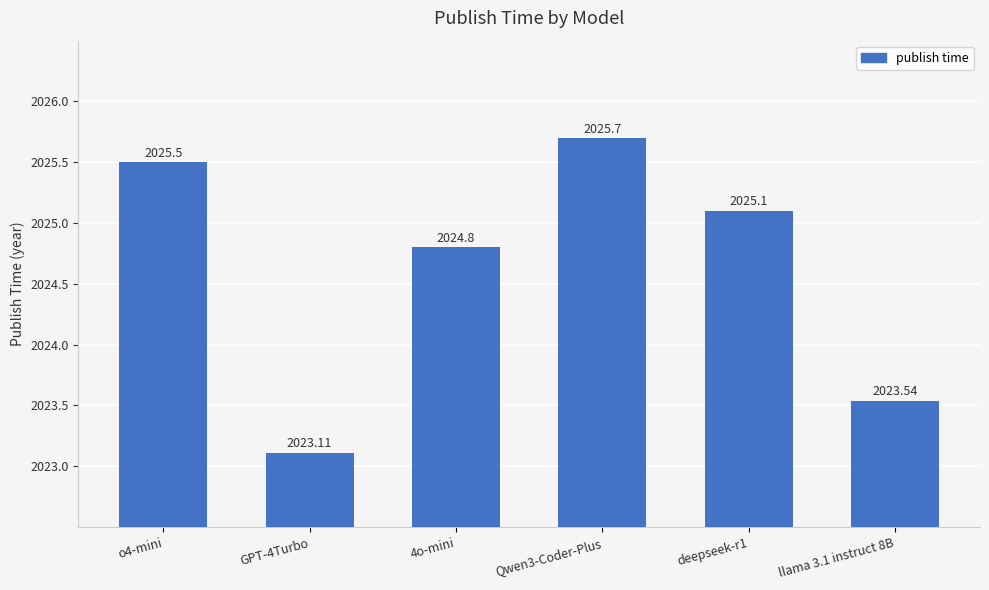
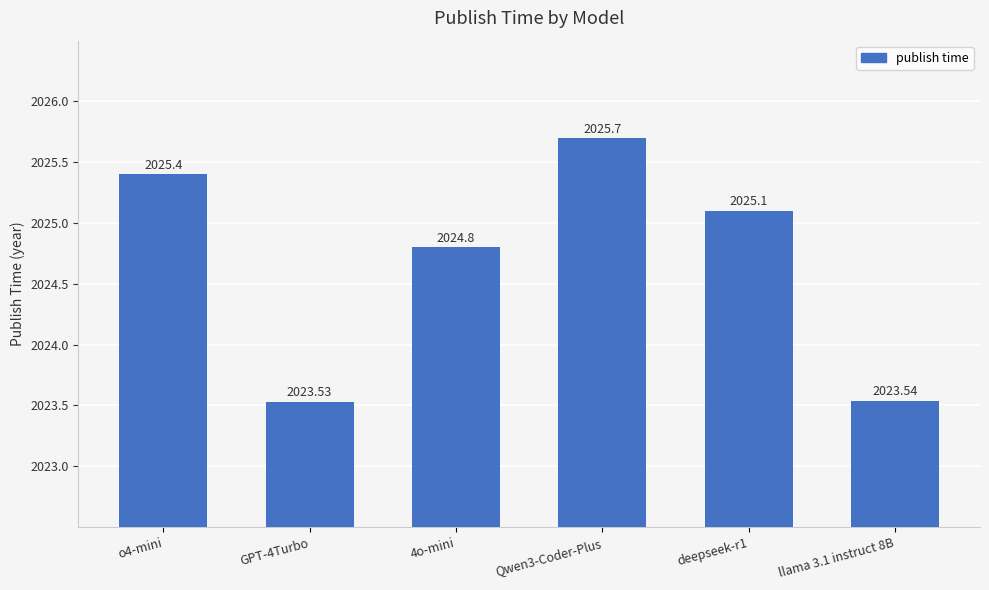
o4-mini: 2025.5 -> 2025.4
GPT-4Turbo: 2023.11 -> 2023.53
